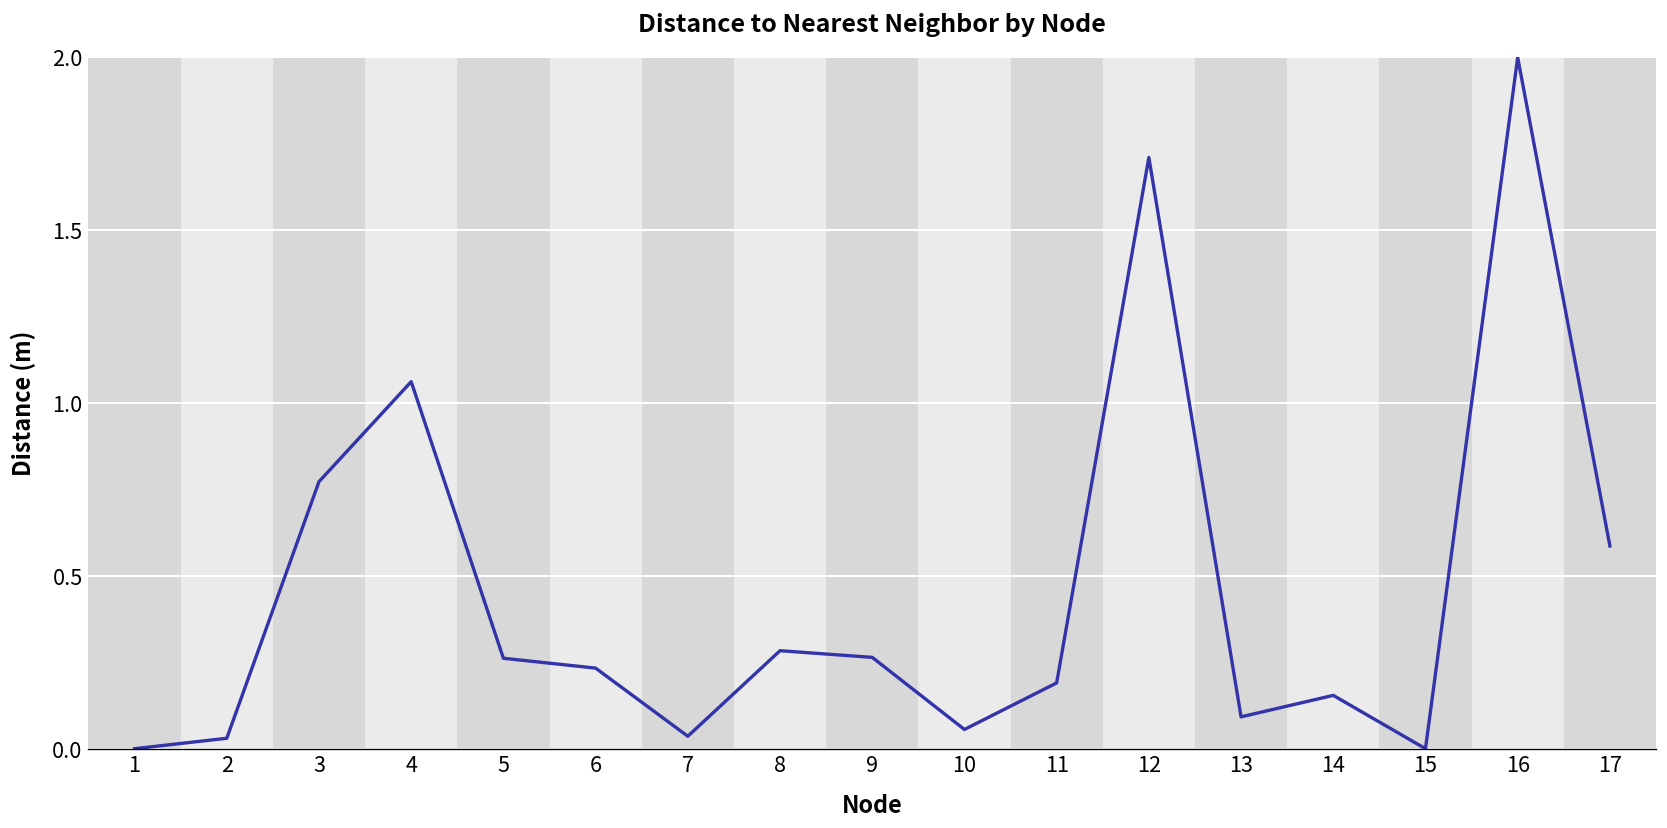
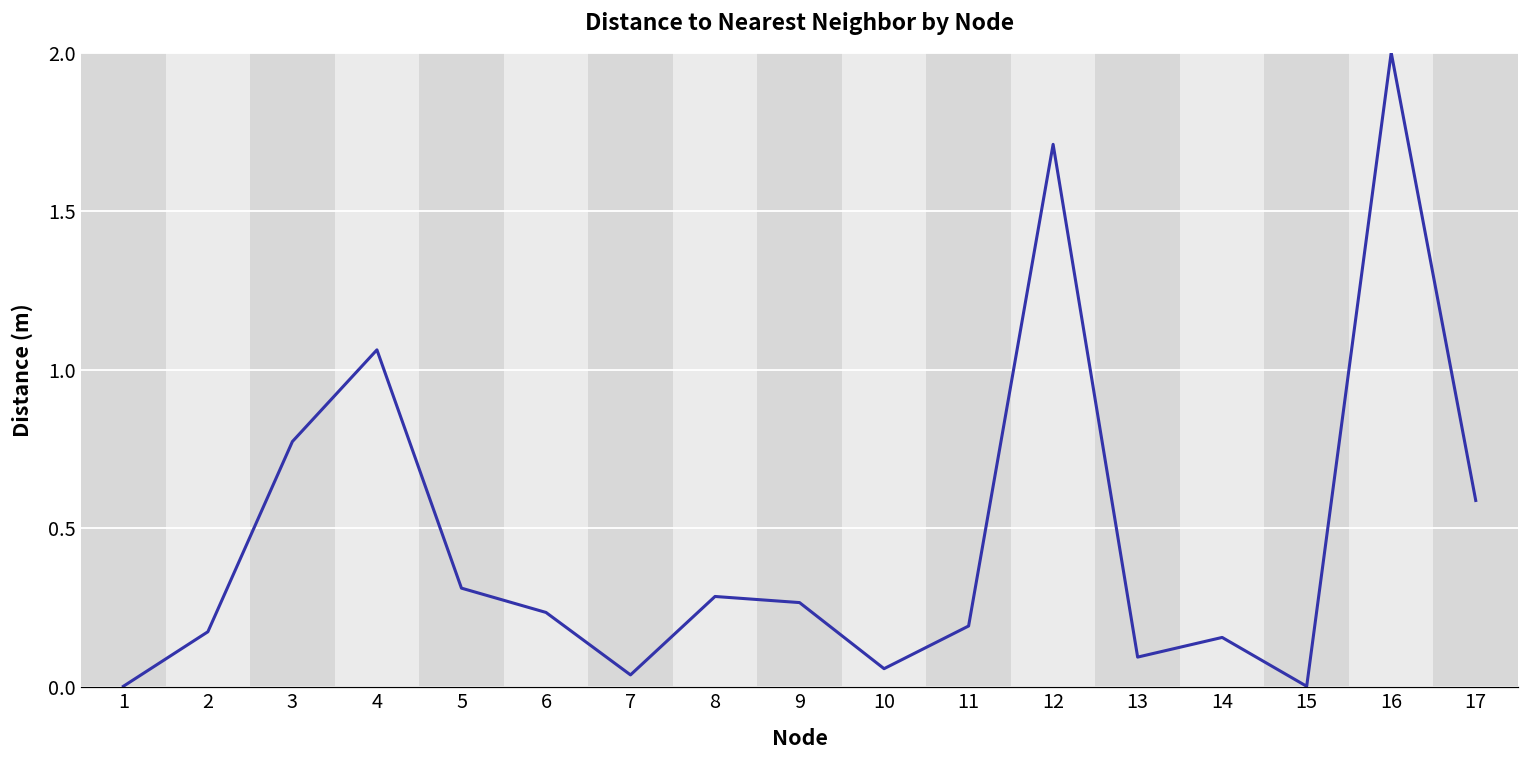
2: 0.03 -> 0.17
5: 0.26 -> 0.31
